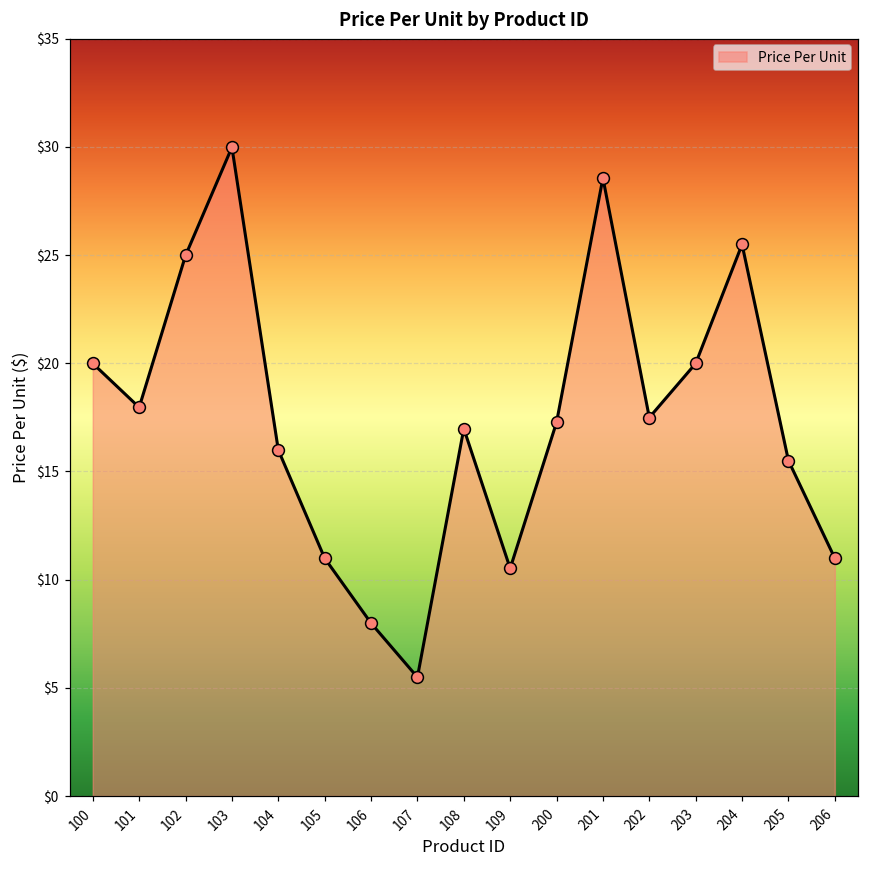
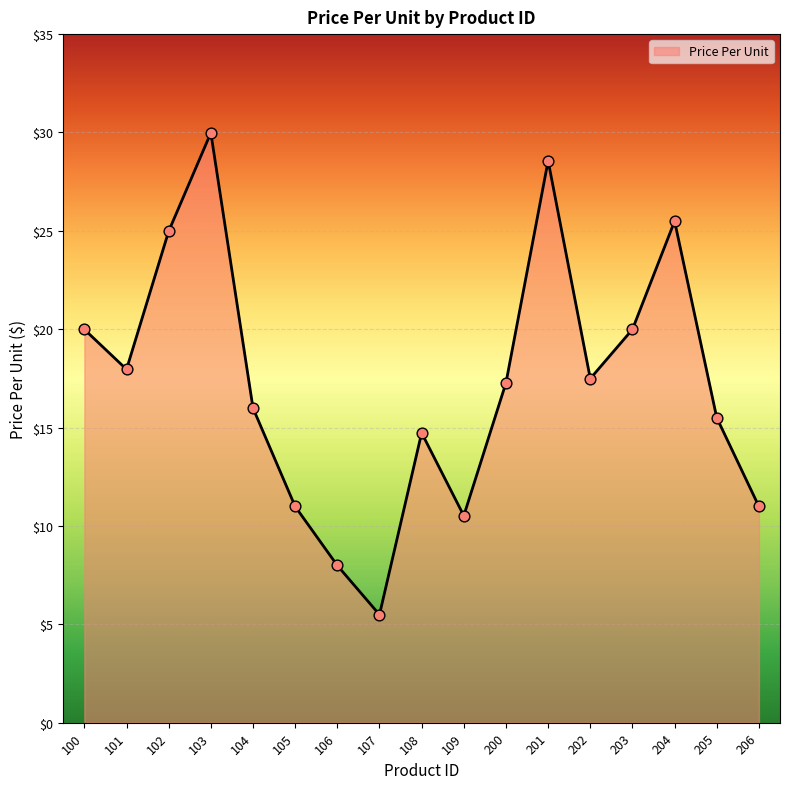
108: $17.0 -> $14.7
